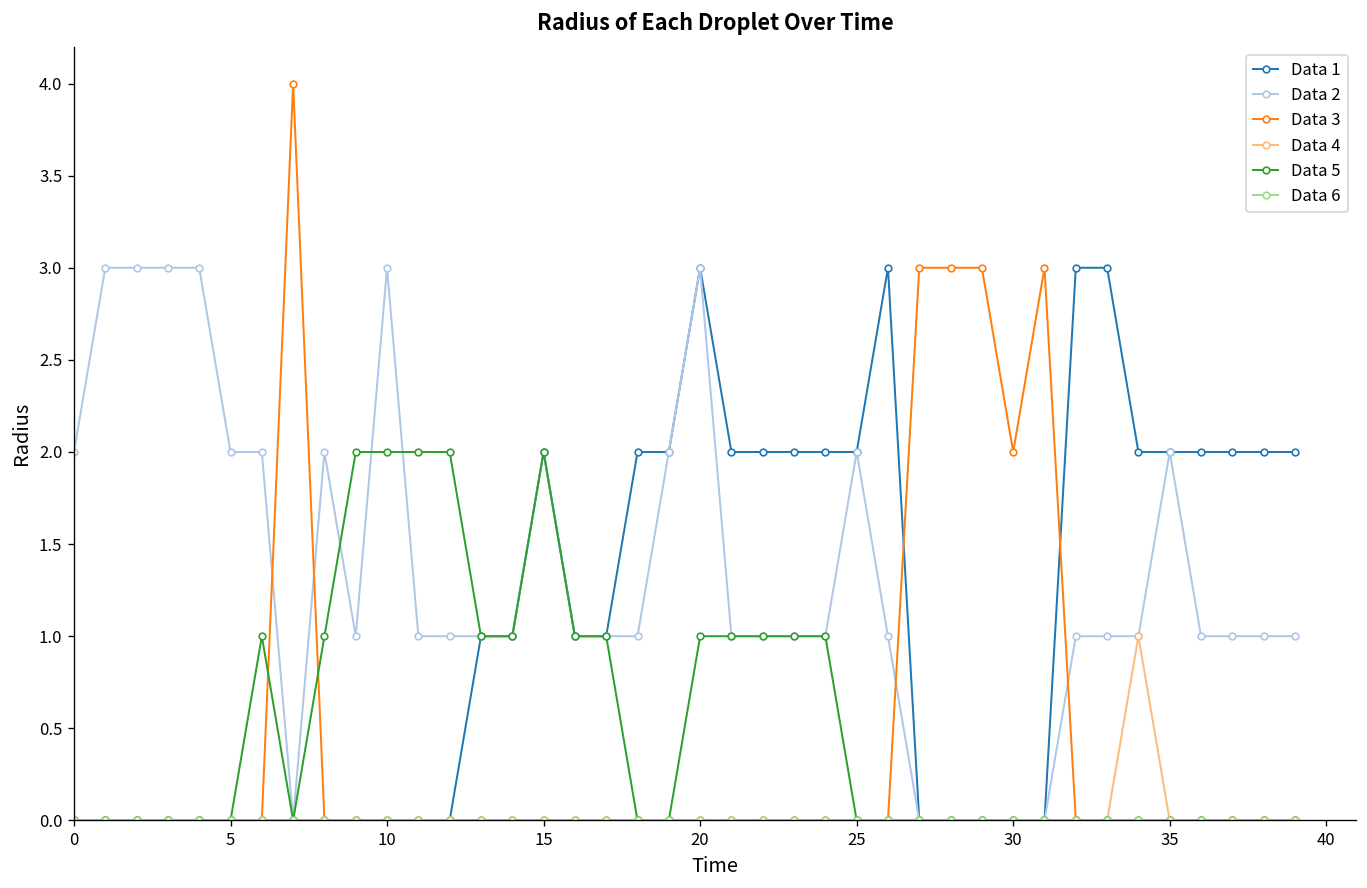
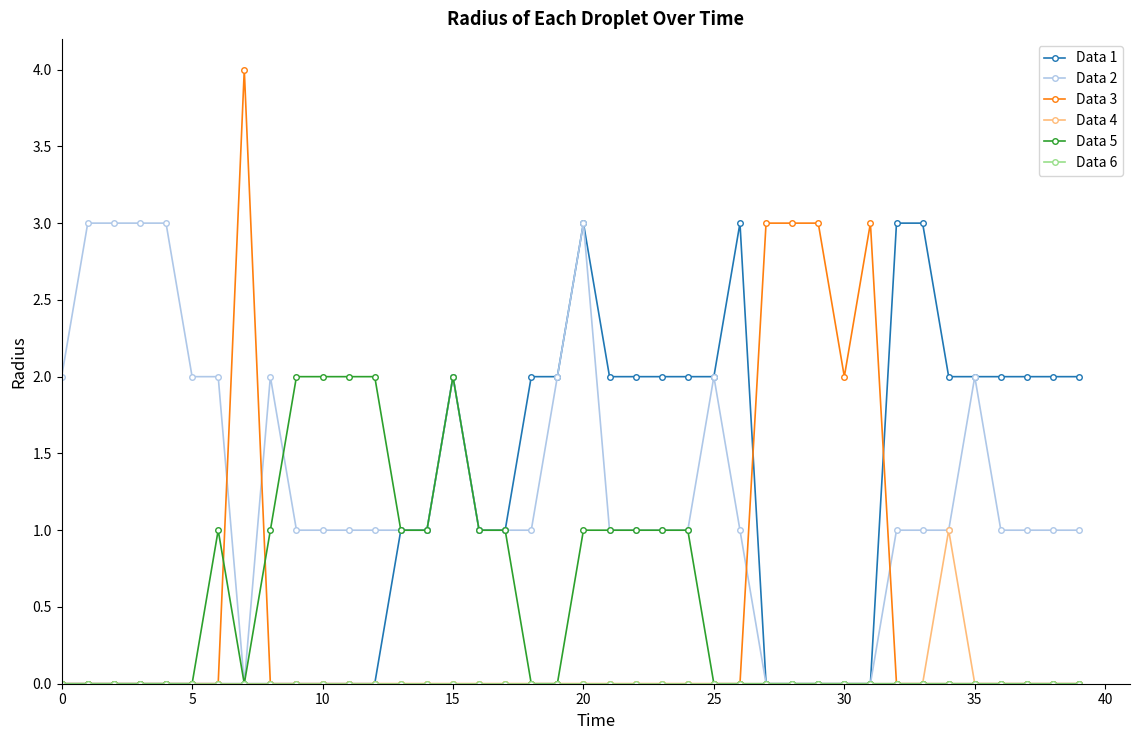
Data 2, 10: 3 -> 1
